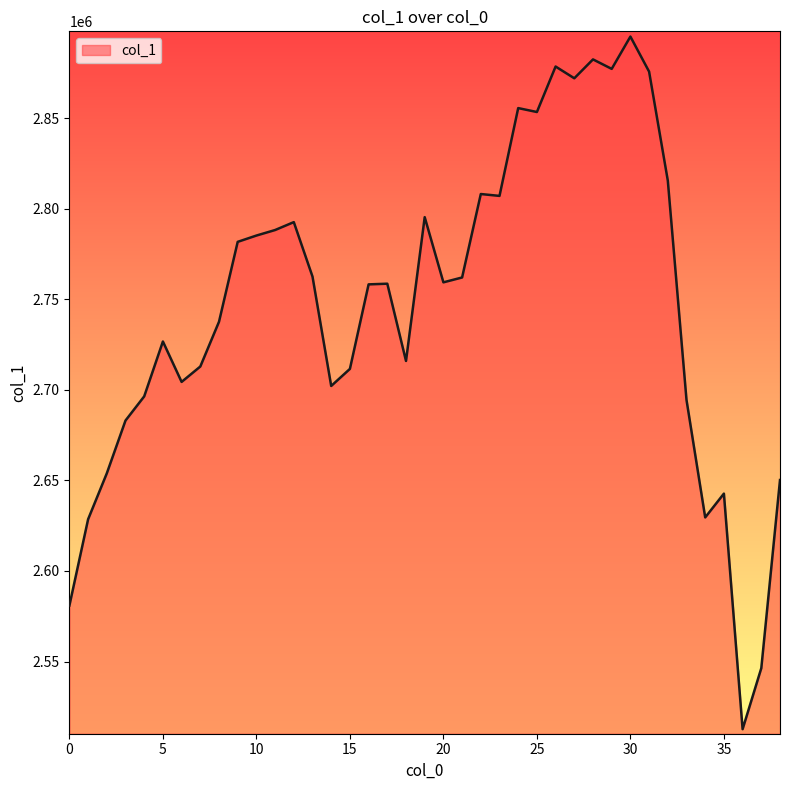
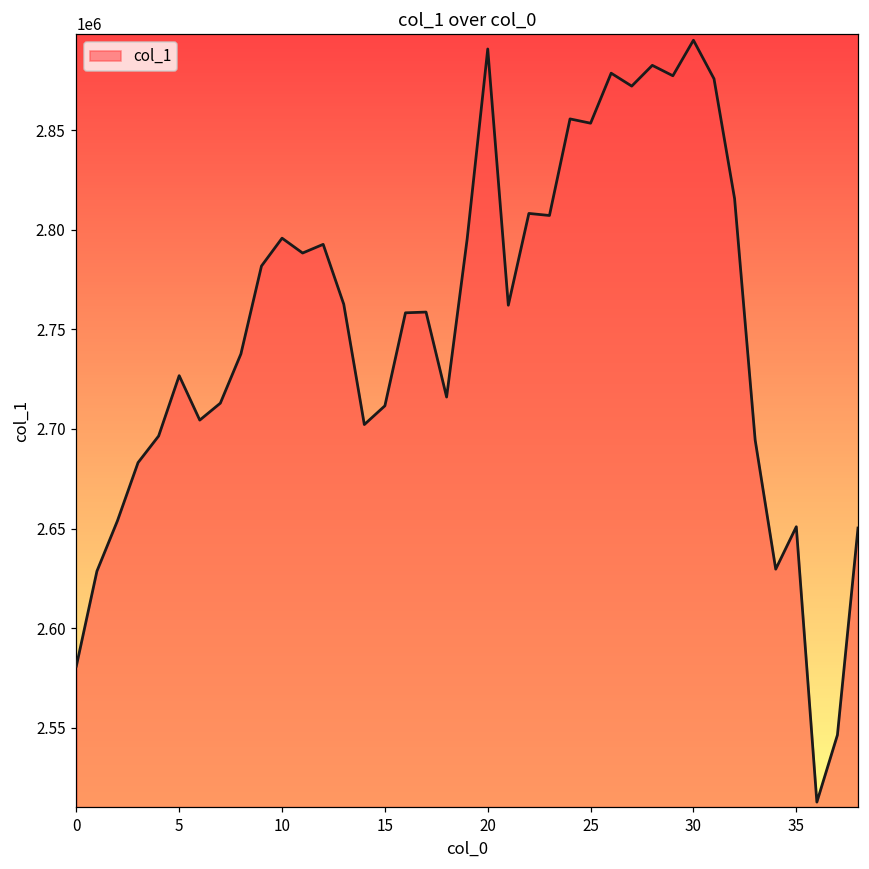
10: 2785000 -> 2796000
20: 2759000 -> 2891000
35: 2643000 -> 2651000
